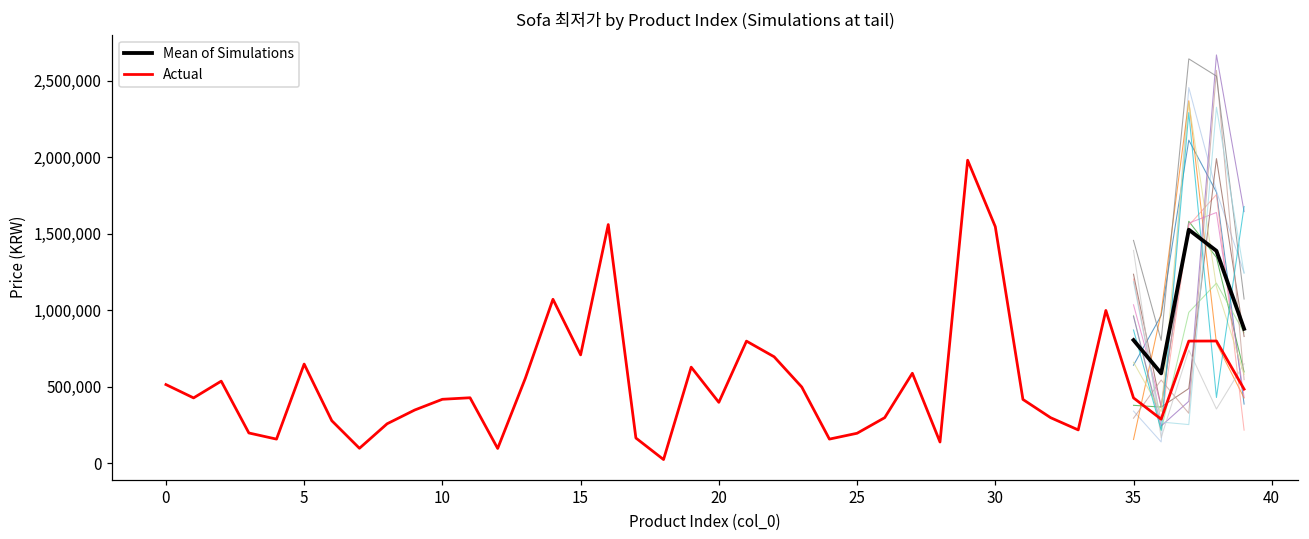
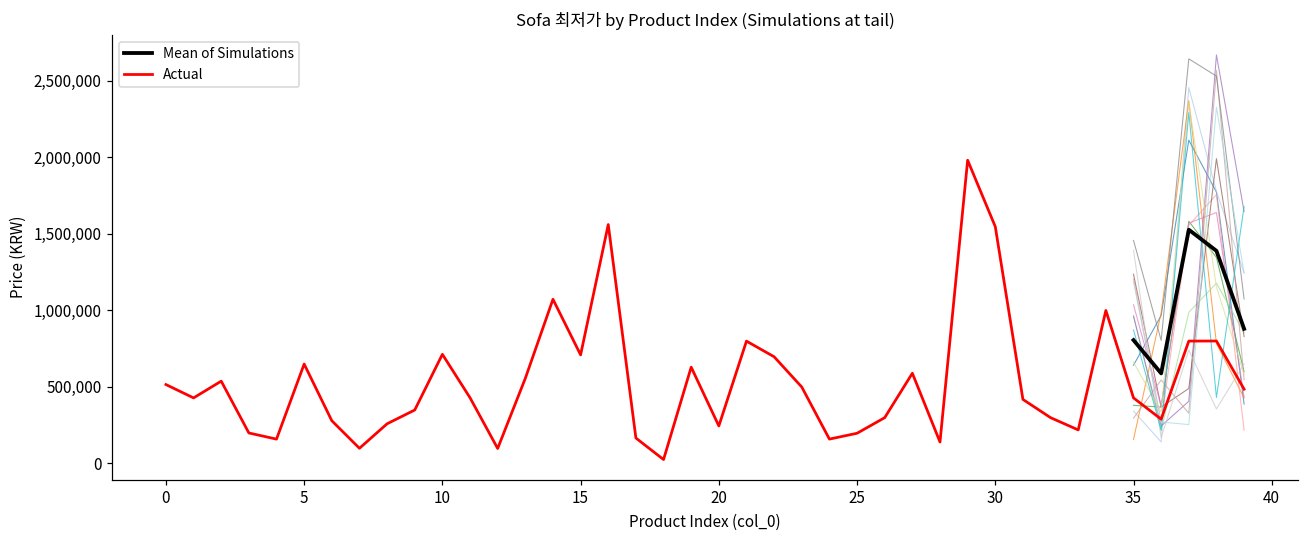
Actual, 10: 420,000 -> 710,000
Actual, 20: 400,000 -> 240,000
